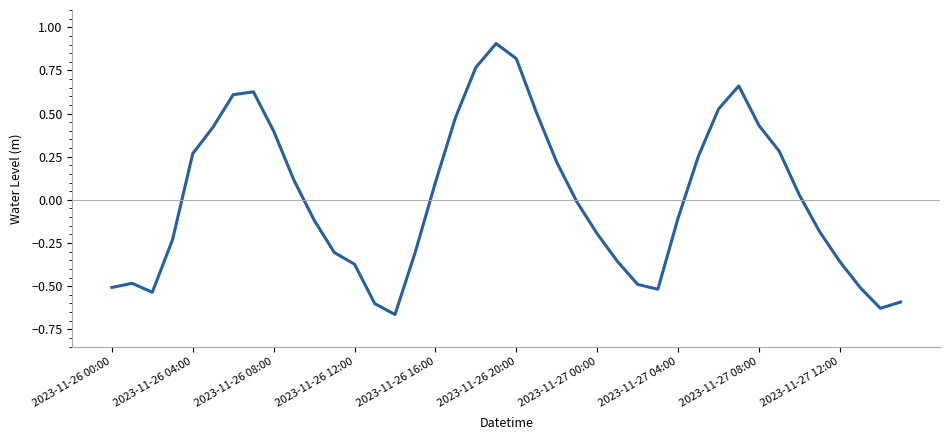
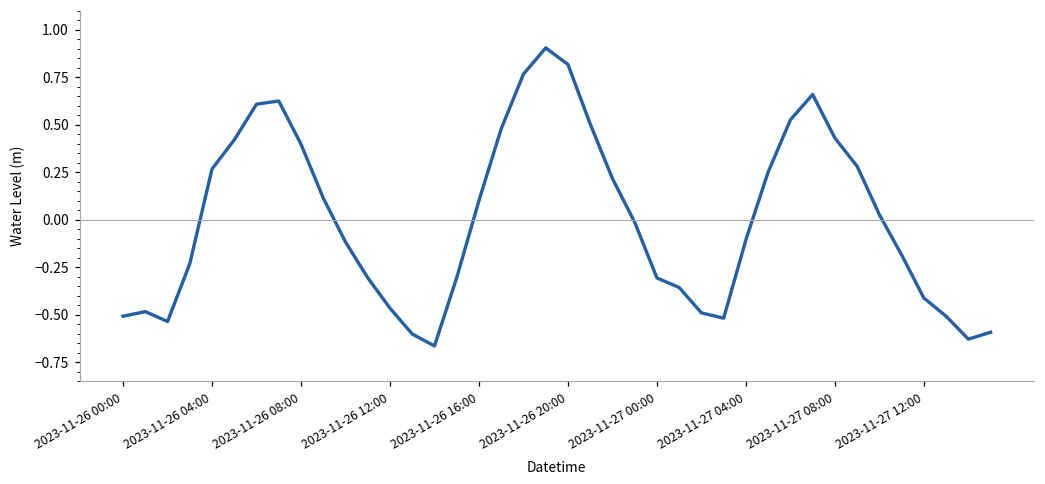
2023-11-26 12:00: -0.37 -> -0.47
2023-11-27 00:00: -0.20 -> -0.31
2023-11-27 12:00: -0.36 -> -0.41
